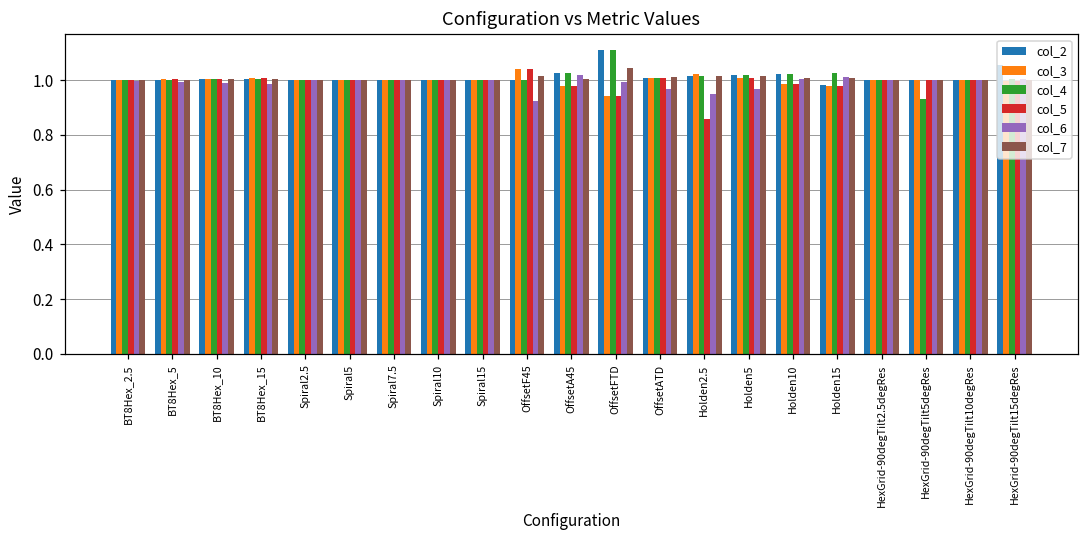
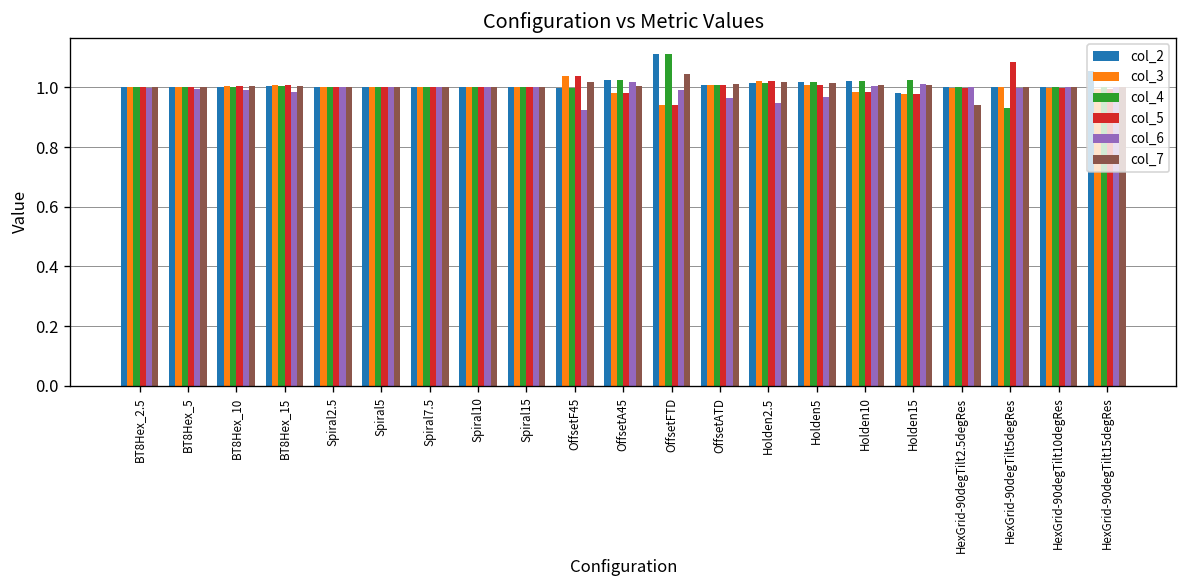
col_5, Holden2.5: 0.86 -> 1.02
col_7, HexGrid-90degTilt2.5degRes: 1.00 -> 0.94
col_5, HexGrid-90degTilt5degRes: 1.00 -> 1.09
